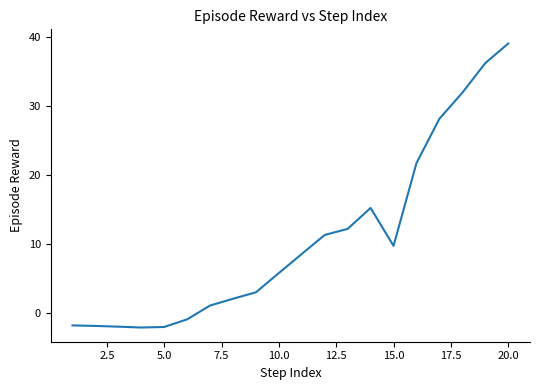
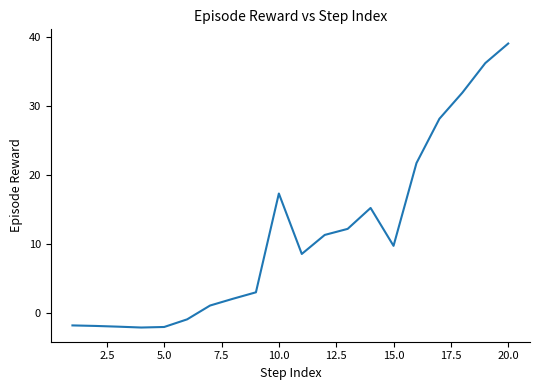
10.0: 6 -> 17
